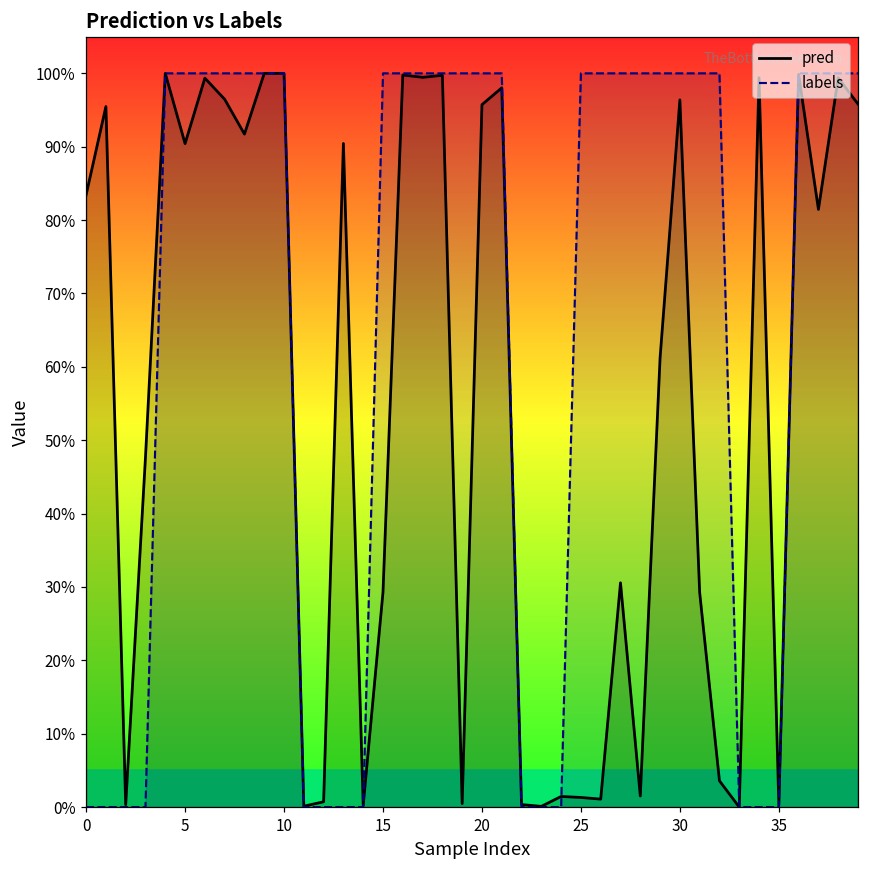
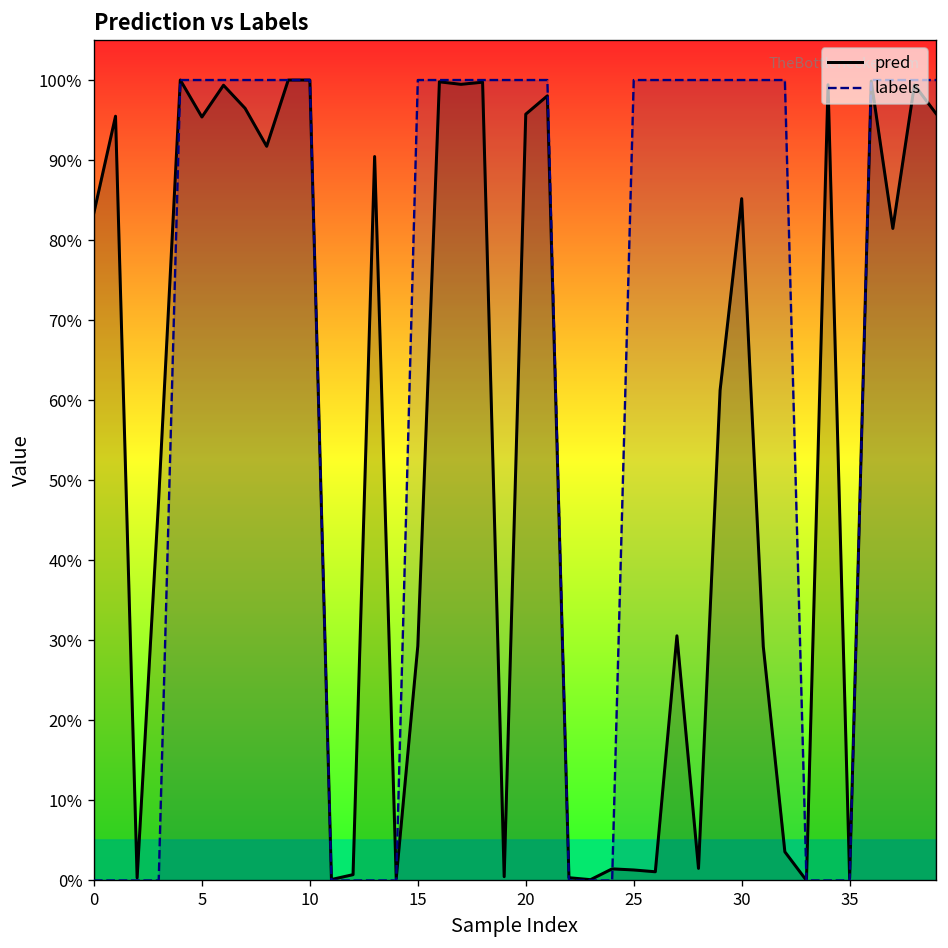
pred, 5: 90% -> 95%
pred, 30: 96% -> 85%
